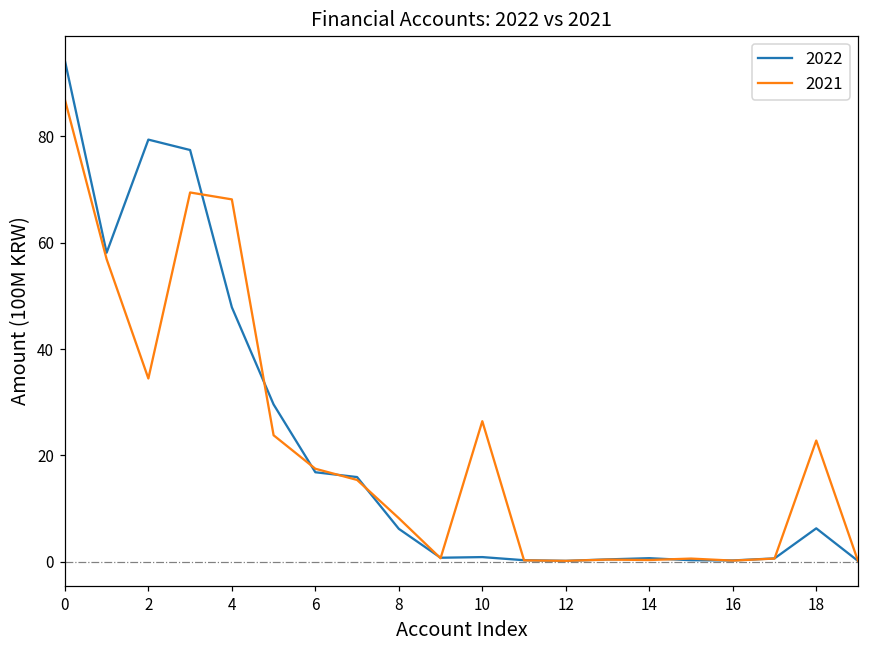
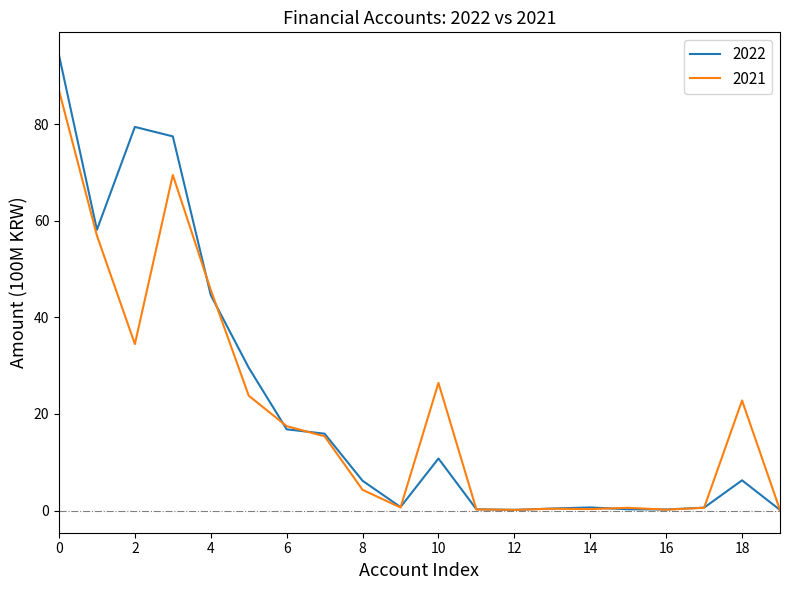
2022, 4: 48 -> 45
2021, 4: 68 -> 46
2021, 8: 8 -> 4
2022, 10: 1 -> 11
